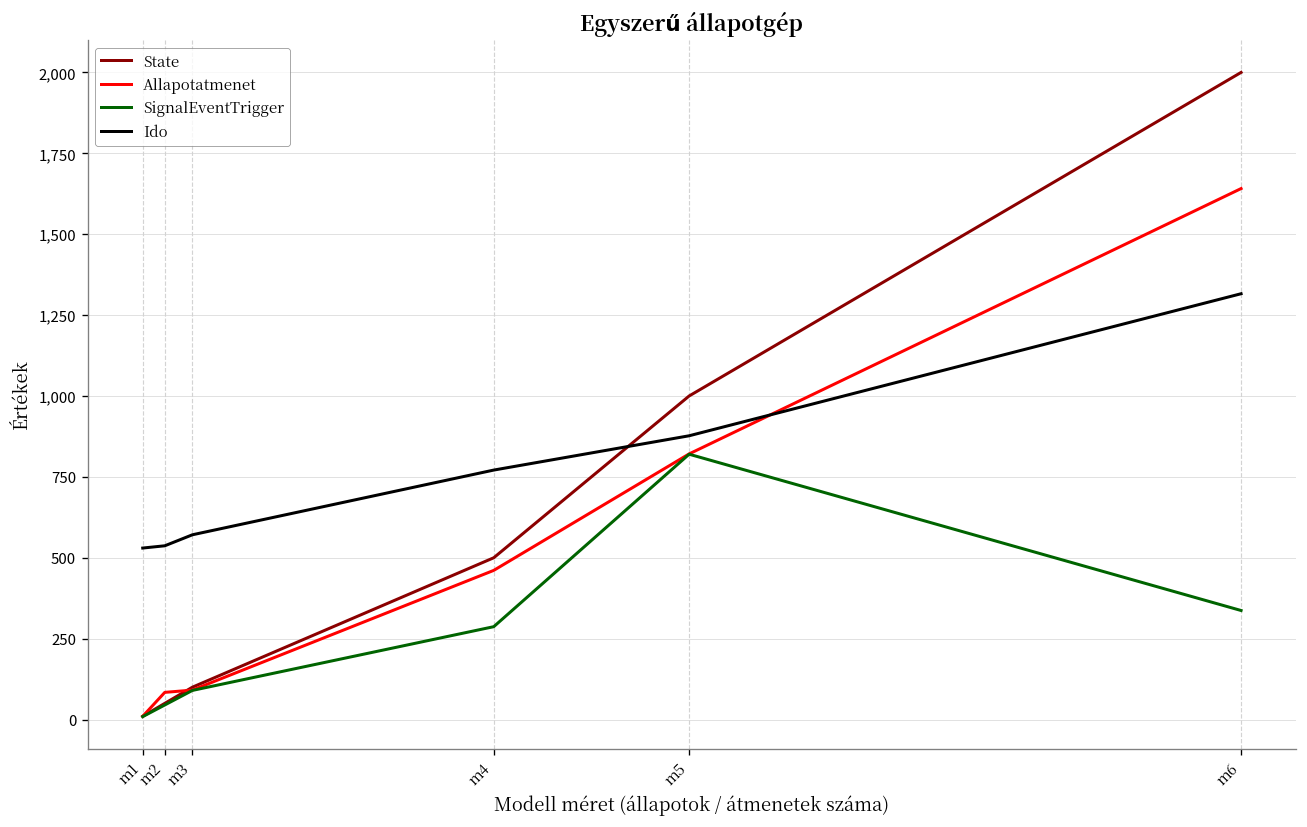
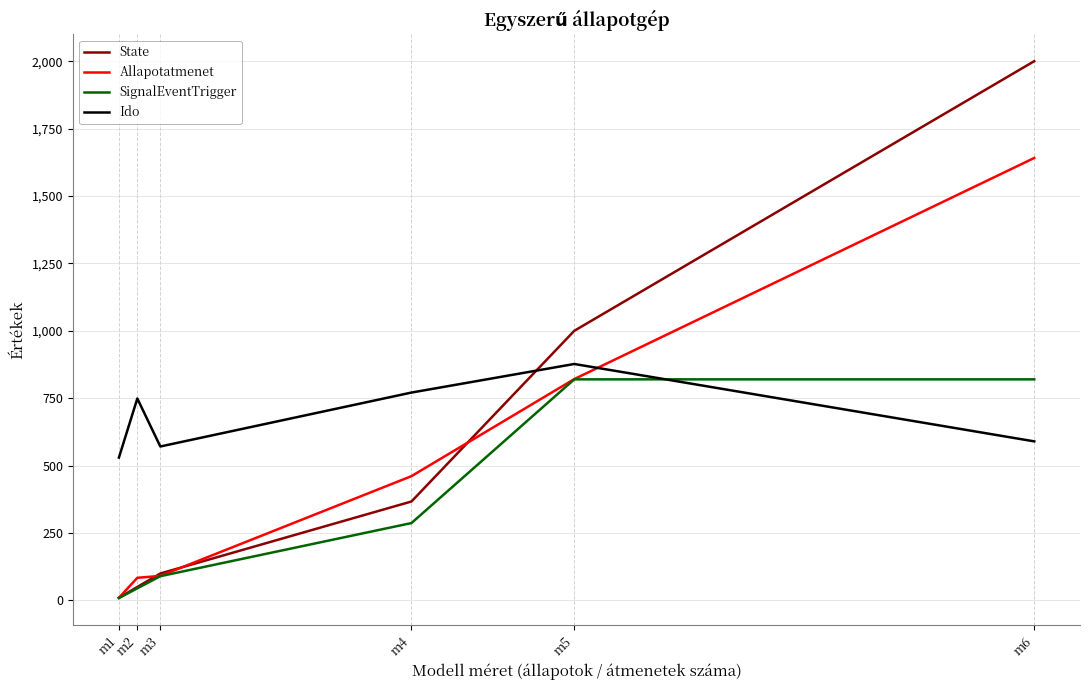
Ido, m2: 540 -> 750
State, m4: 500 -> 370
SignalEventTrigger, m6: 340 -> 820
Ido, m6: 1,320 -> 590
